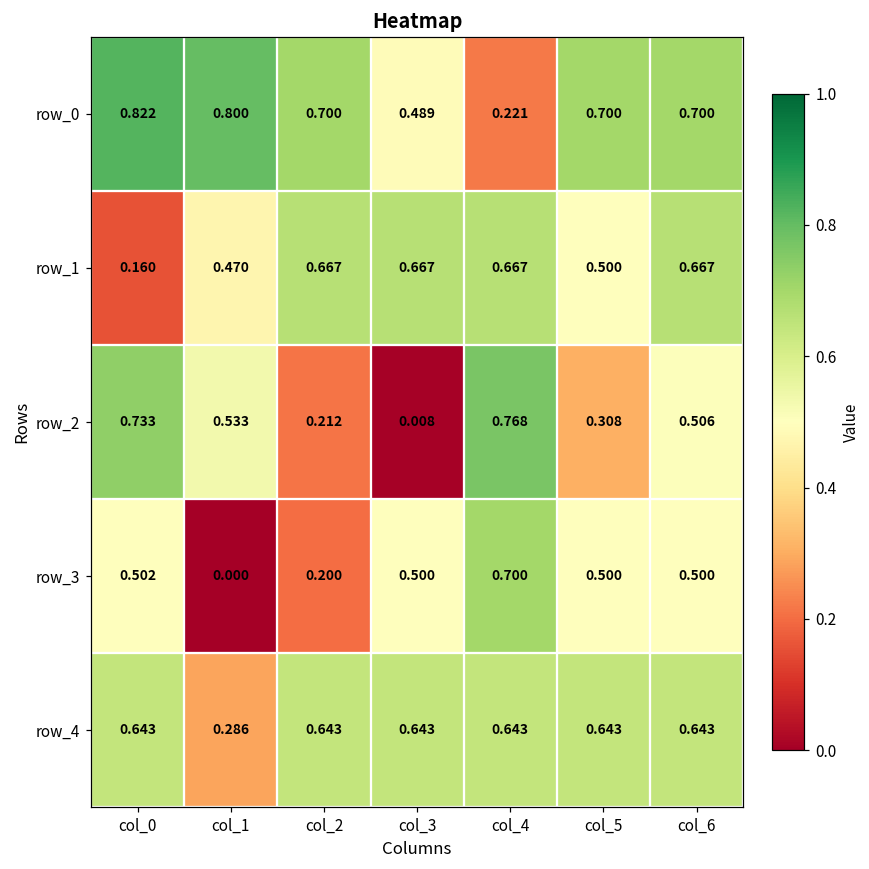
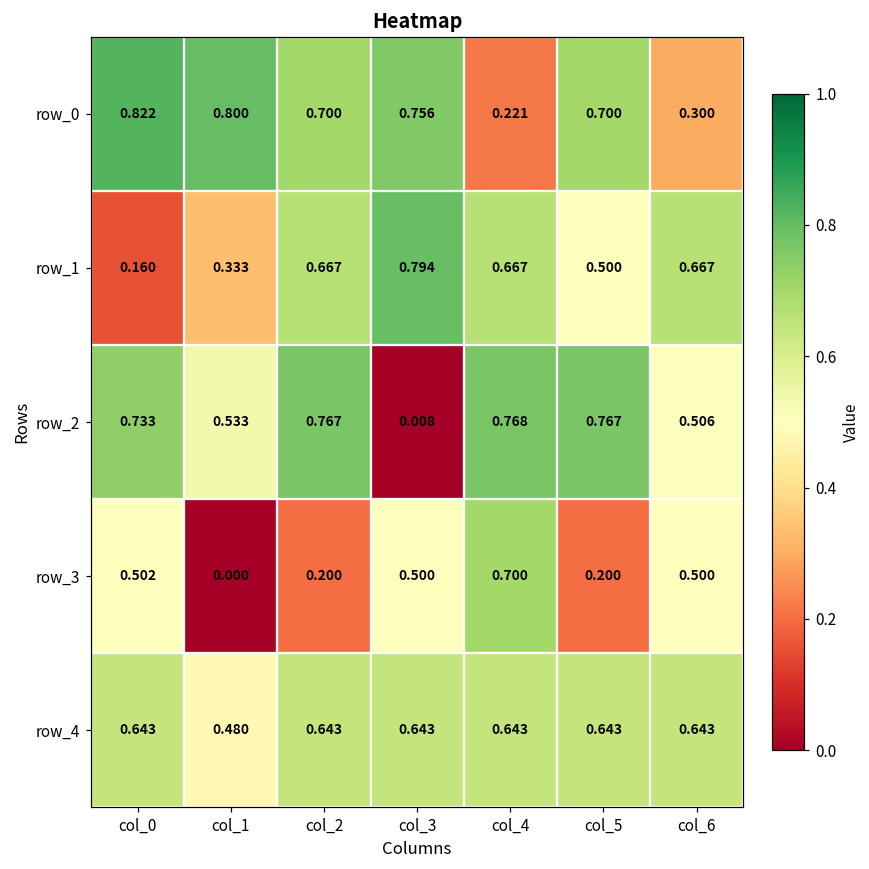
row_0, col_3: 0.489 -> 0.756
row_0, col_6: 0.700 -> 0.300
row_1, col_1: 0.470 -> 0.333
row_1, col_3: 0.667 -> 0.794
row_2, col_2: 0.212 -> 0.767
row_2, col_5: 0.308 -> 0.767
row_3, col_5: 0.500 -> 0.200
row_4, col_1: 0.286 -> 0.480
